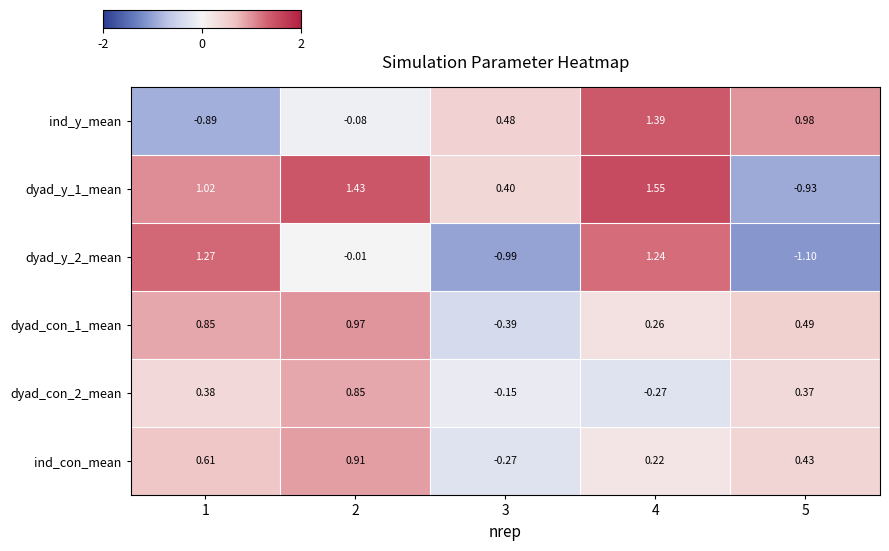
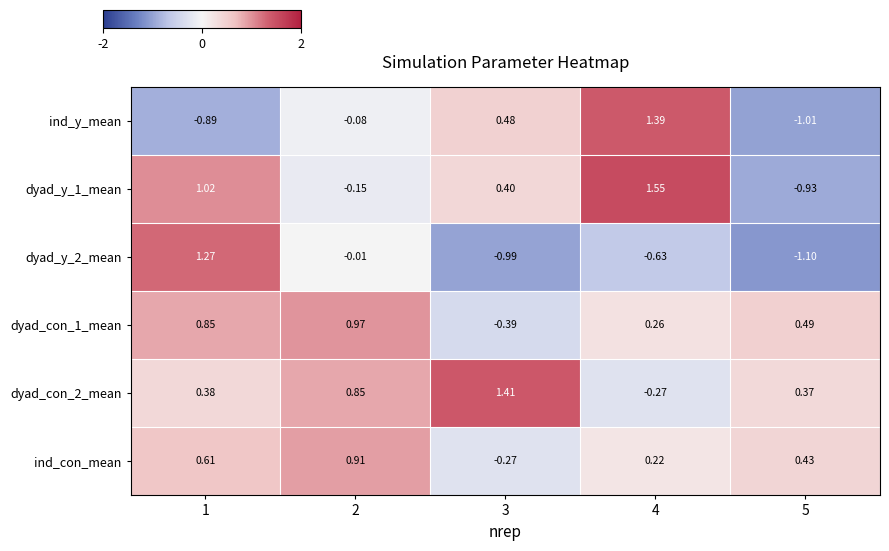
ind_y_mean, 5: 0.98 -> -1.01
dyad_y_1_mean, 2: 1.43 -> -0.15
dyad_y_2_mean, 4: 1.24 -> -0.63
dyad_con_2_mean, 3: -0.15 -> 1.41
